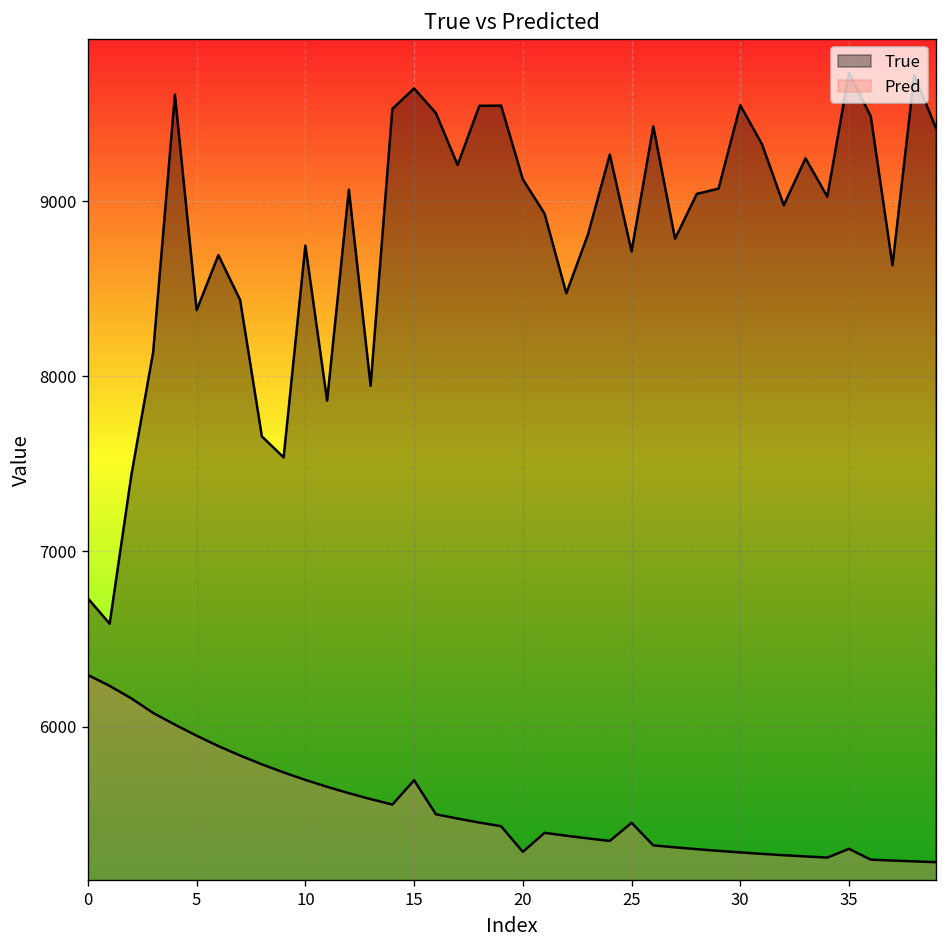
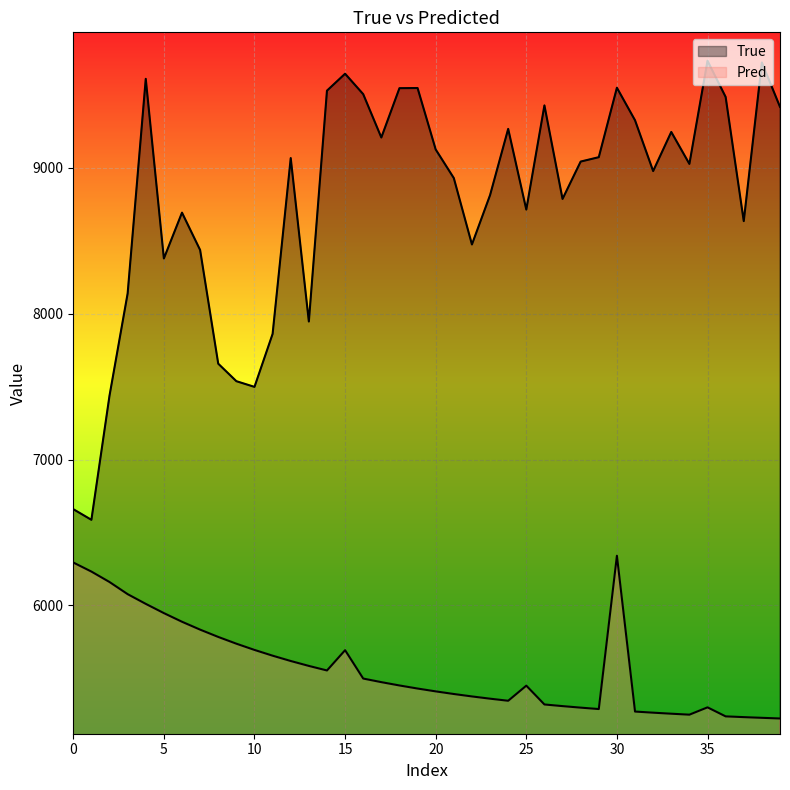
True, 0: 6730 -> 6660
True, 10: 8750 -> 7500
Pred, 20: 5280 -> 5410
Pred, 30: 5280 -> 6340
